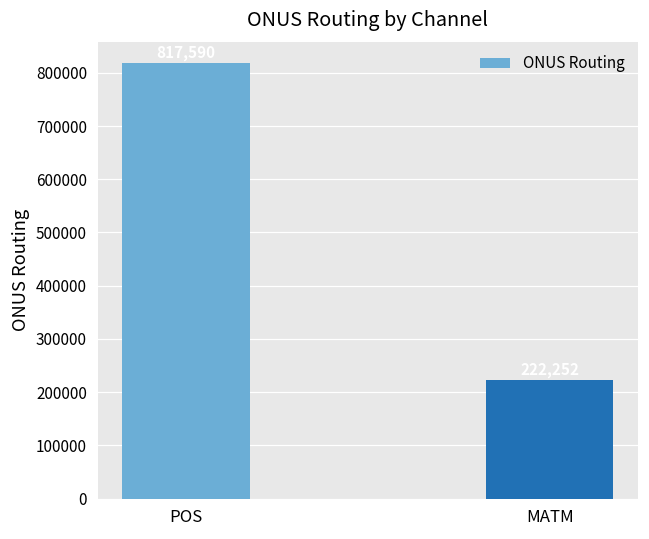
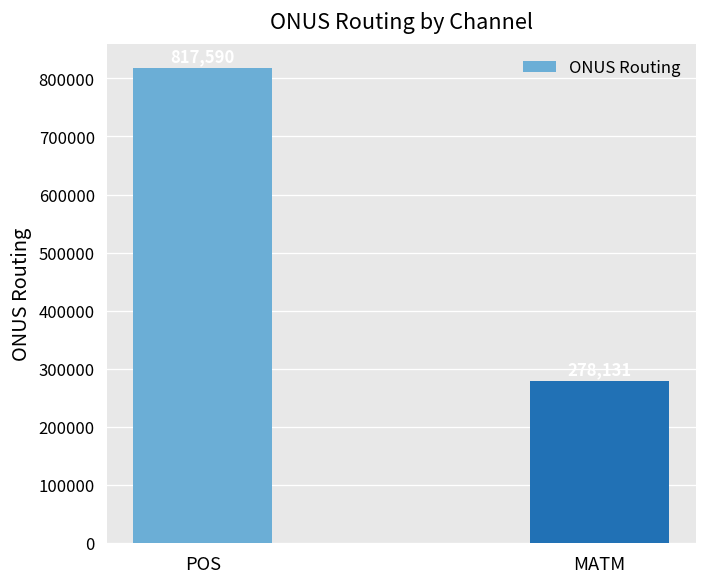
MATM: 220000 -> 280000
